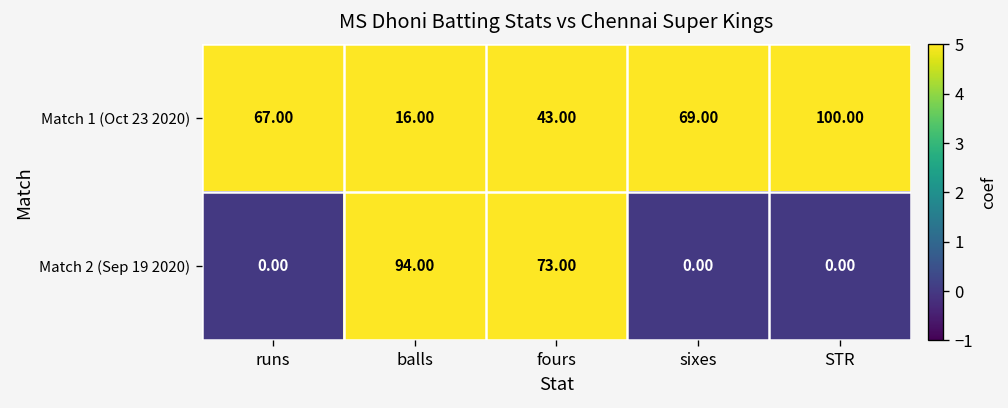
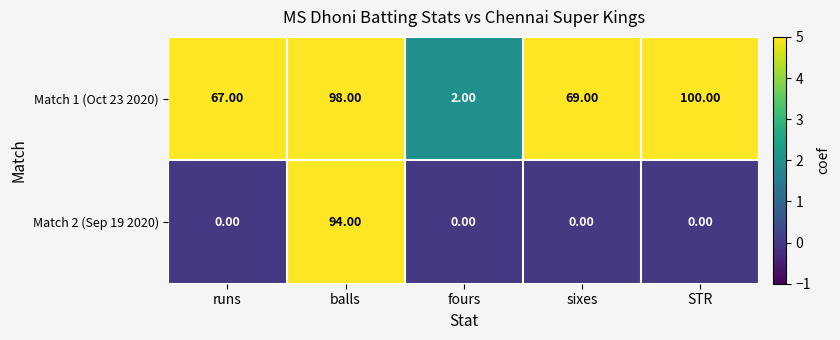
Match 1 (Oct 23 2020), balls: 16.00 -> 98.00
Match 1 (Oct 23 2020), fours: 43.00 -> 2.00
Match 2 (Sep 19 2020), fours: 73.00 -> 0.00
